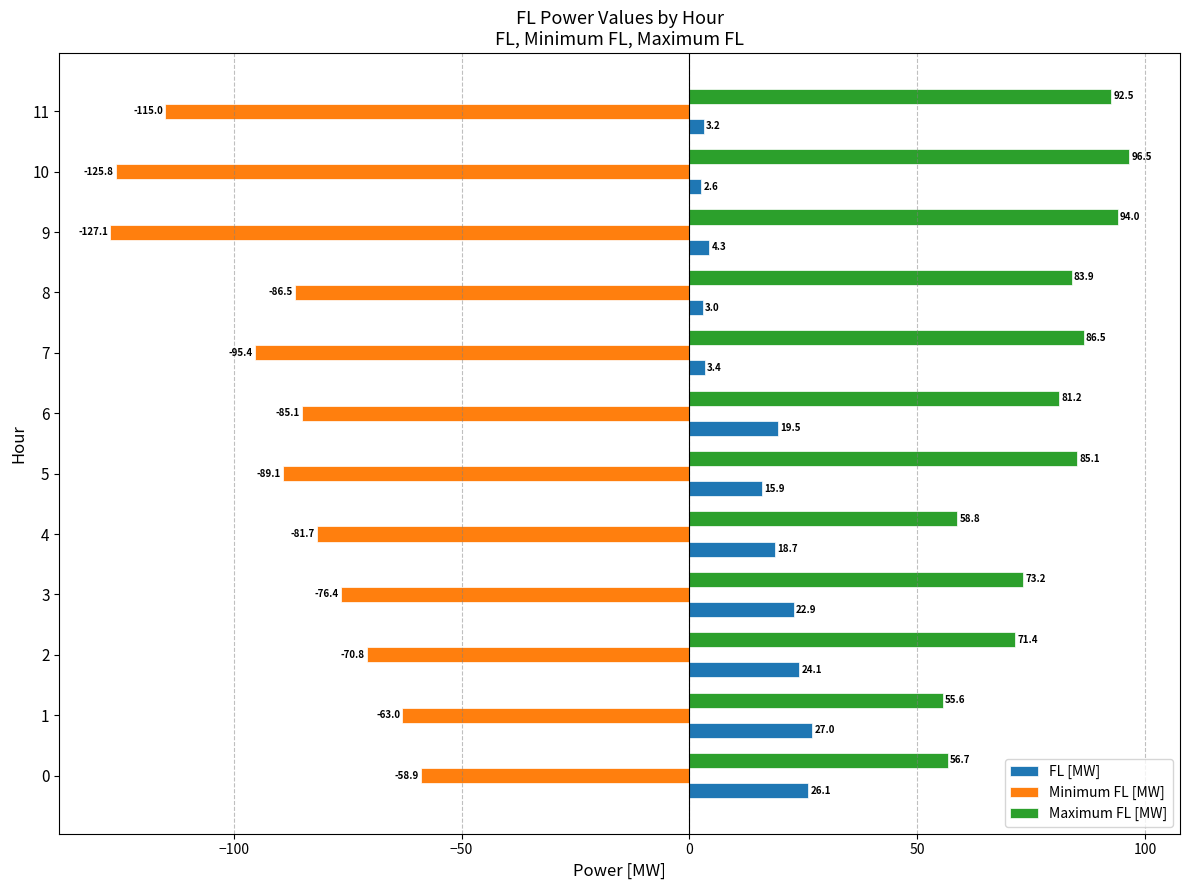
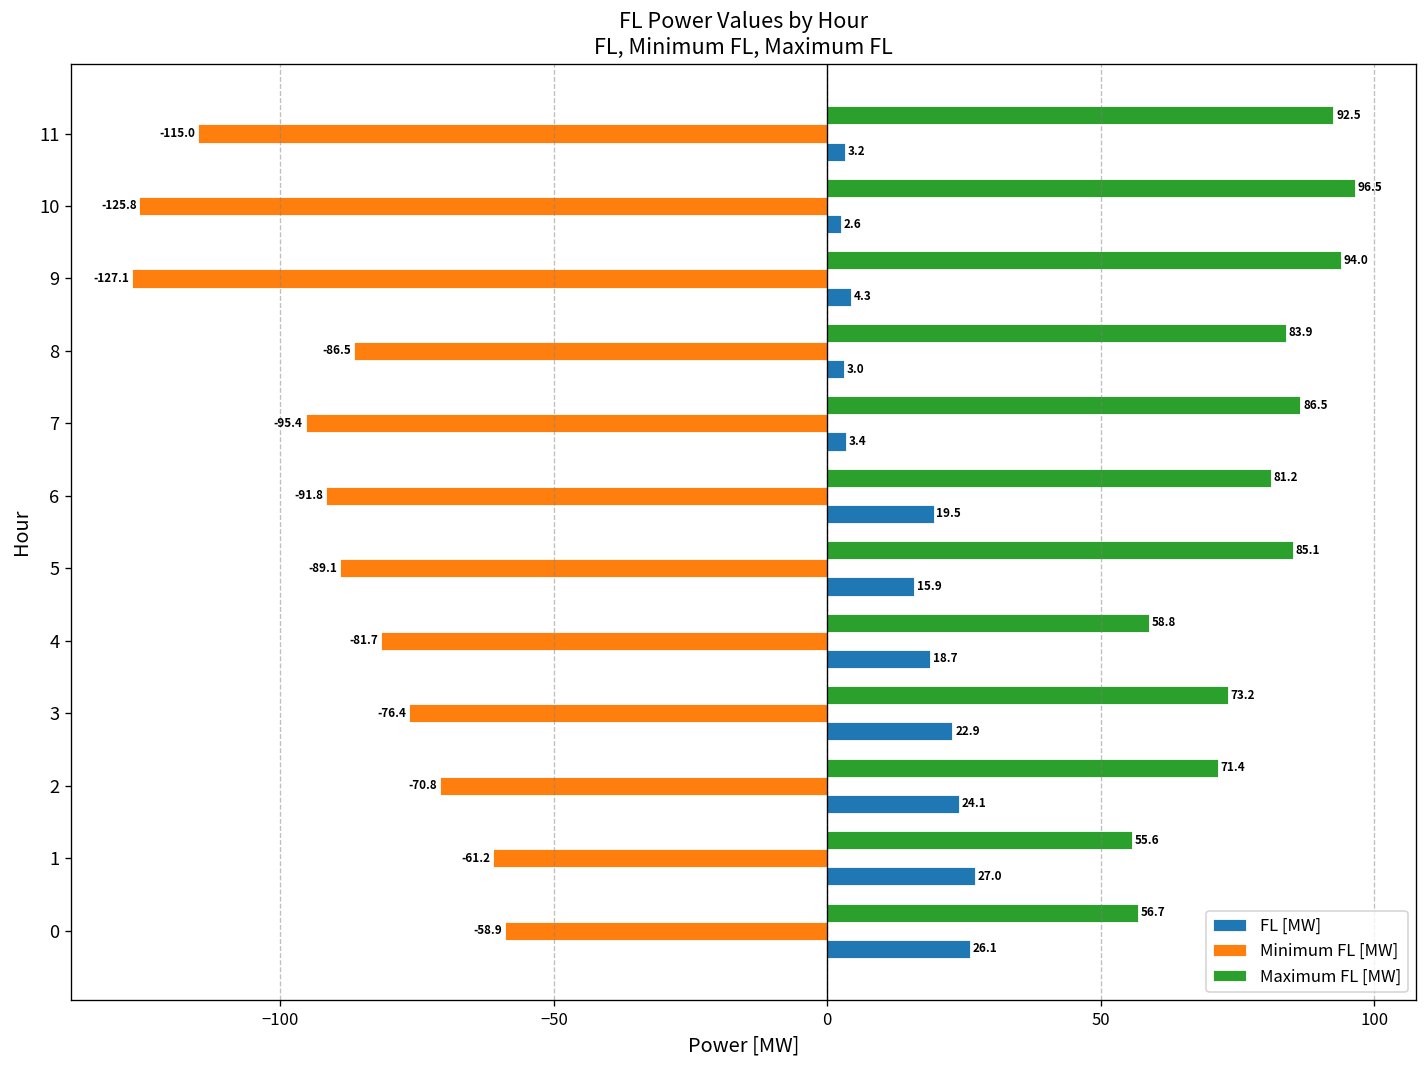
Minimum FL [MW], 6: -85.1 -> -91.8
Minimum FL [MW], 1: -63.0 -> -61.2
